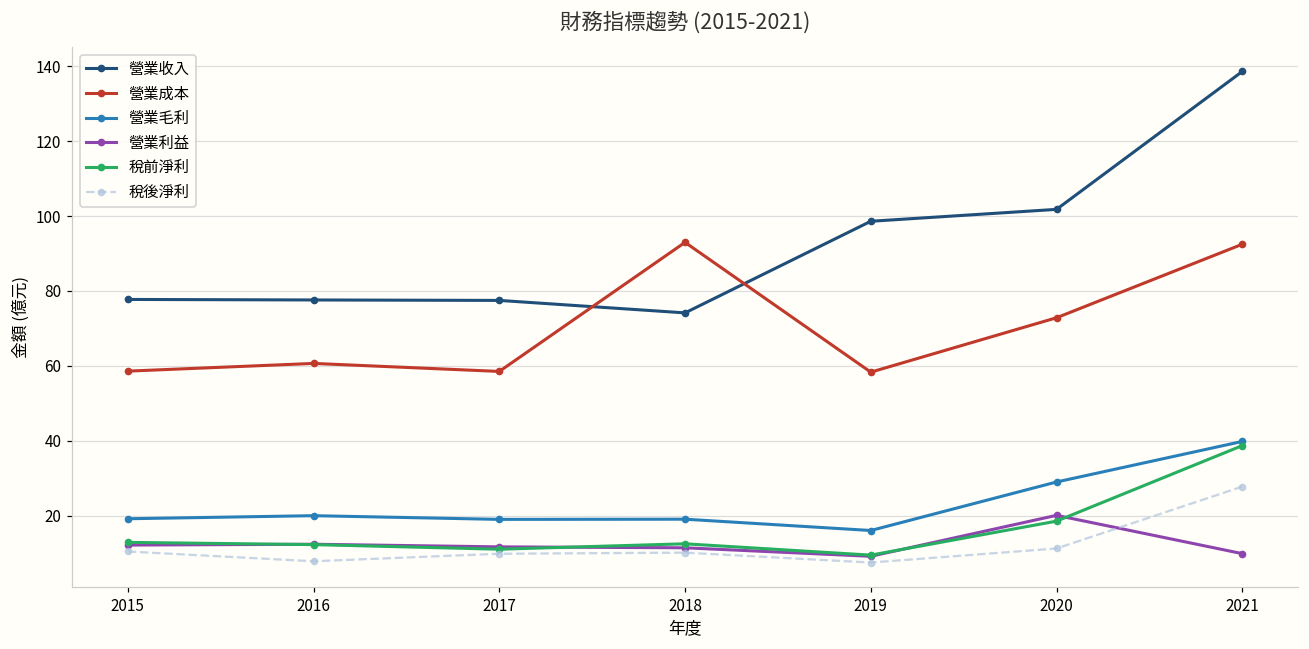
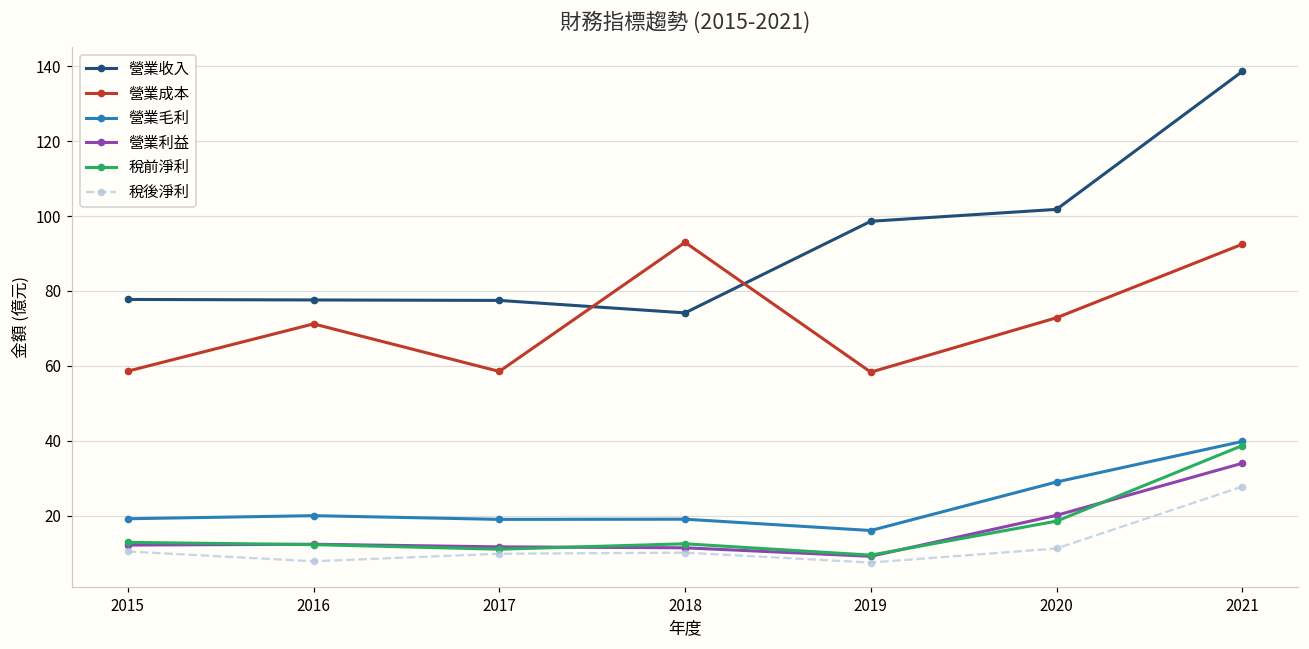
營業成本, 2016: 61 -> 71
營業利益, 2021: 10 -> 34
